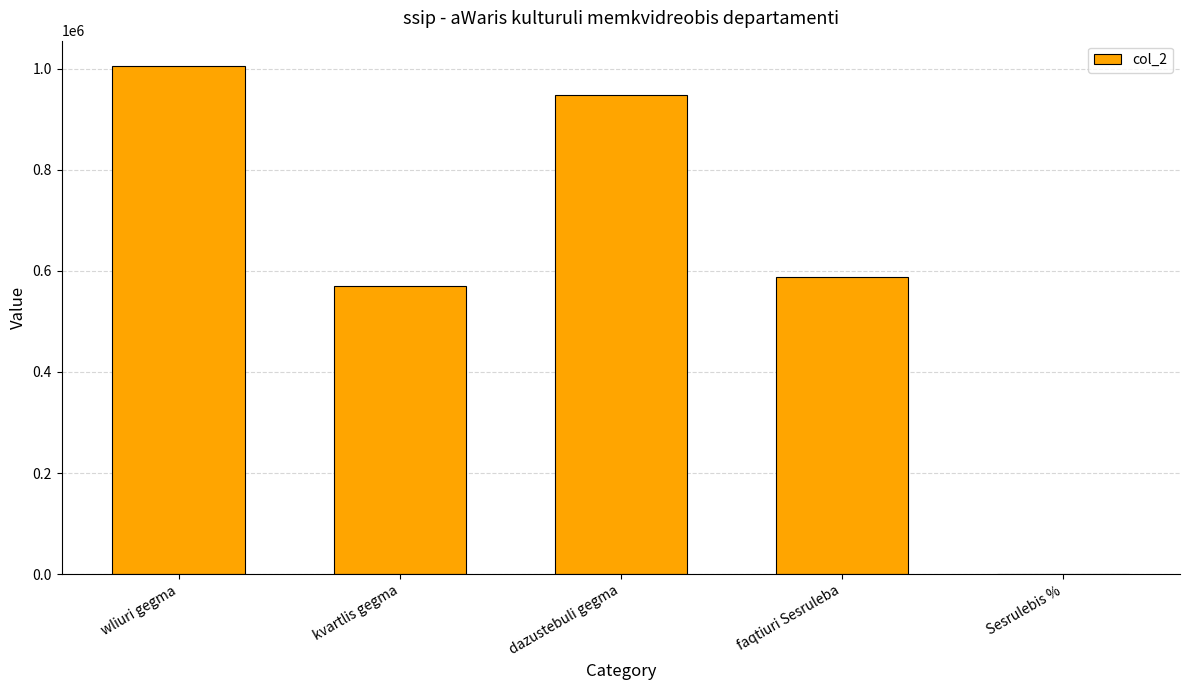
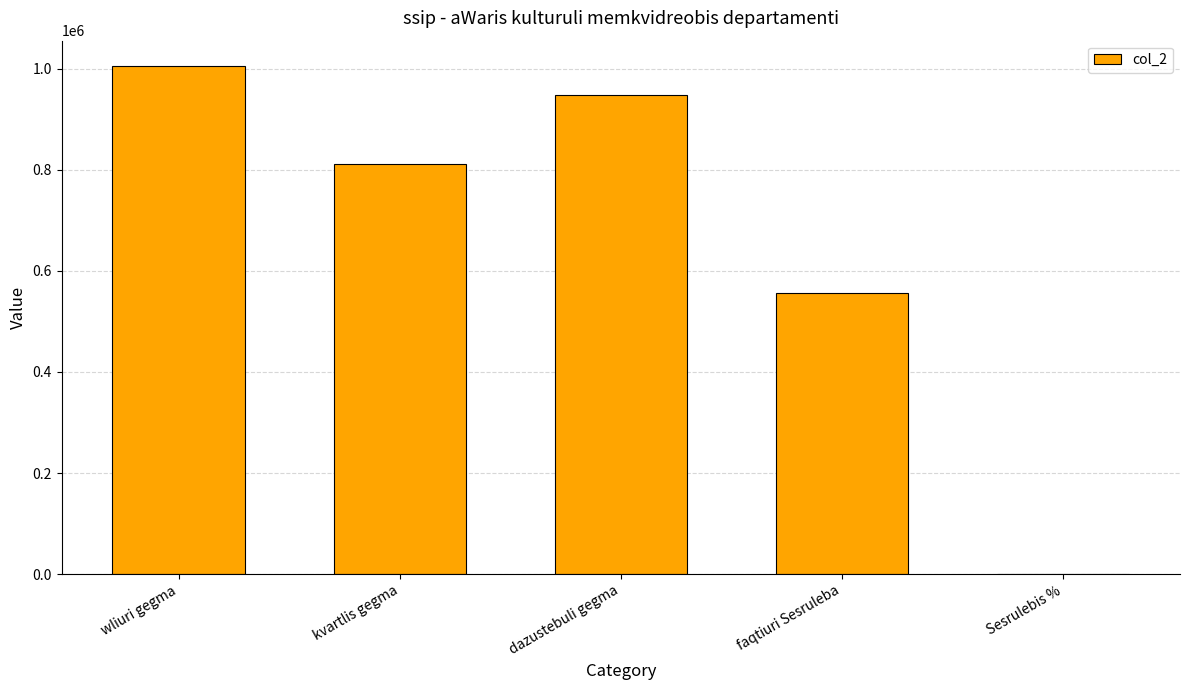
kvartlis gegma: 570000 -> 810000
faqtiuri Sesruleba: 590000 -> 560000
